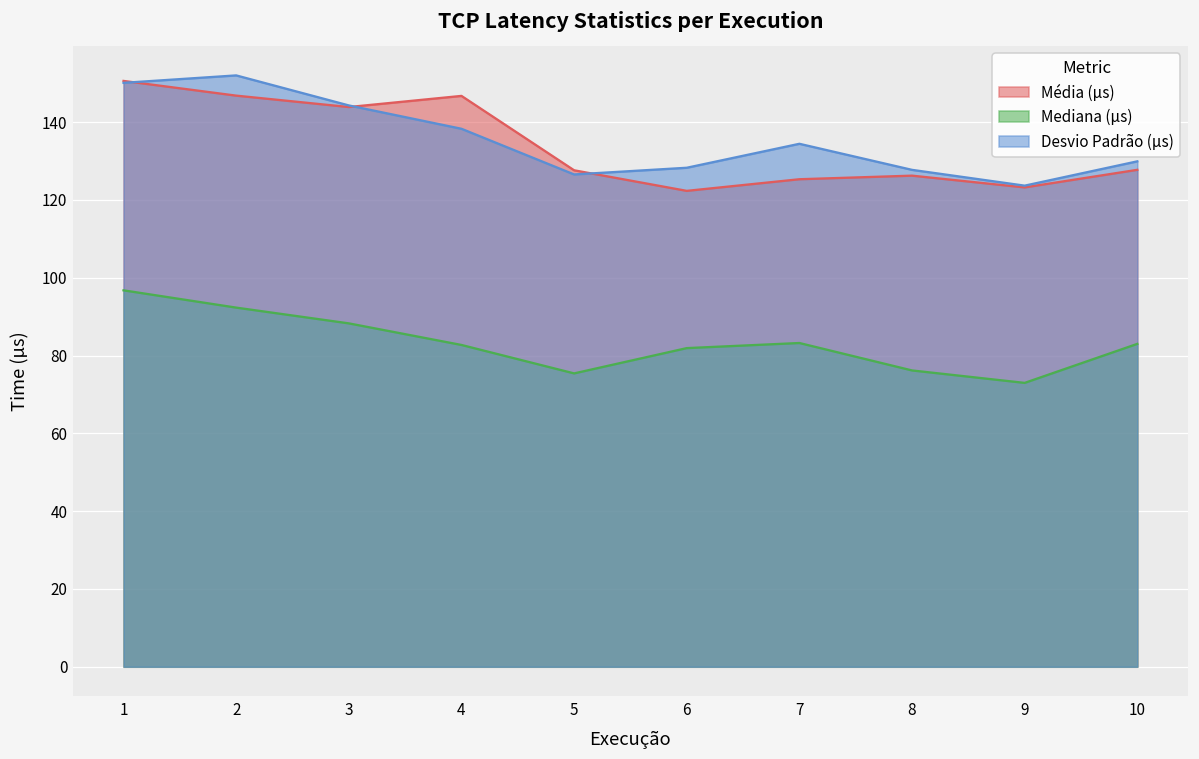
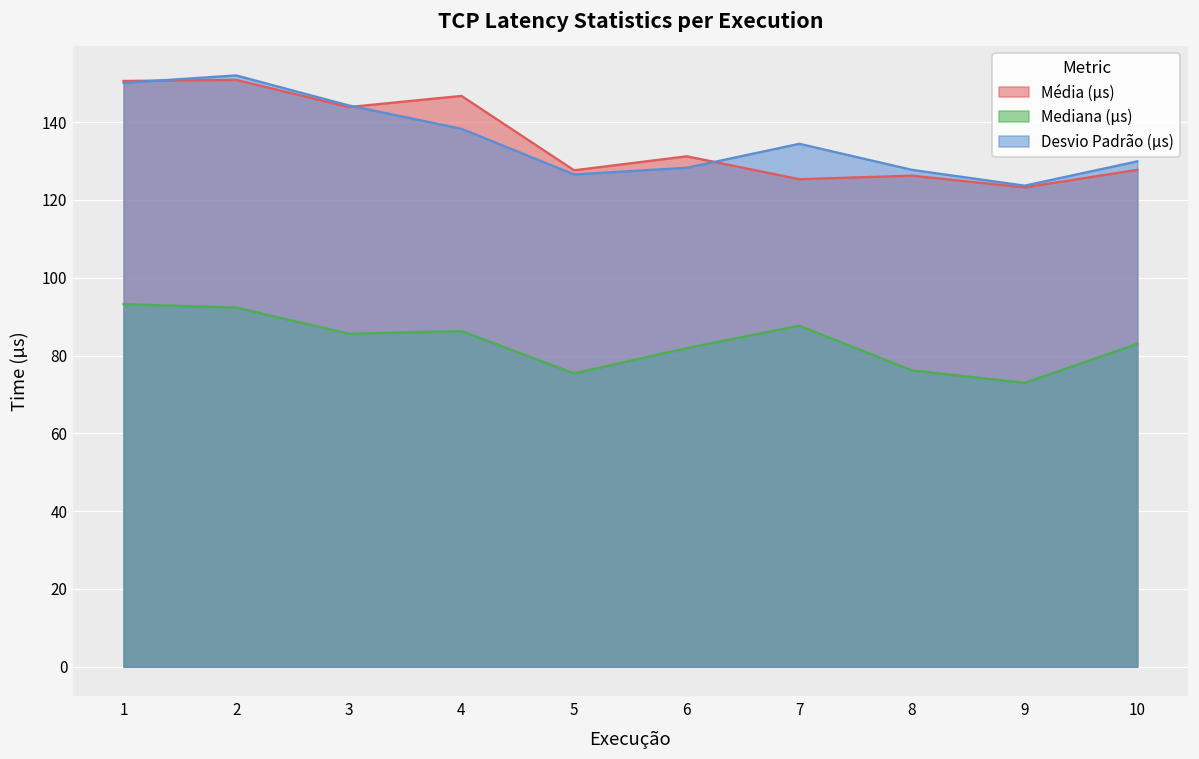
Mediana (µs), 1: 97 -> 93
Média (µs), 2: 147 -> 151
Mediana (µs), 3: 88 -> 86
Mediana (µs), 4: 83 -> 86
Média (µs), 6: 122 -> 131
Mediana (µs), 7: 83 -> 88
